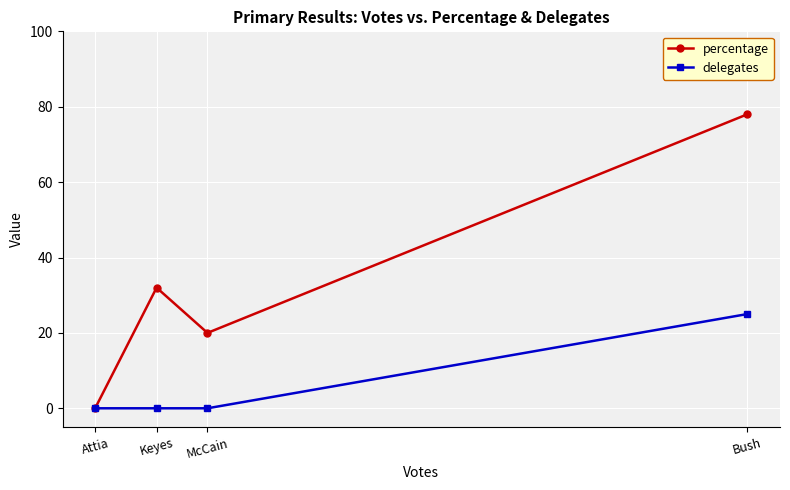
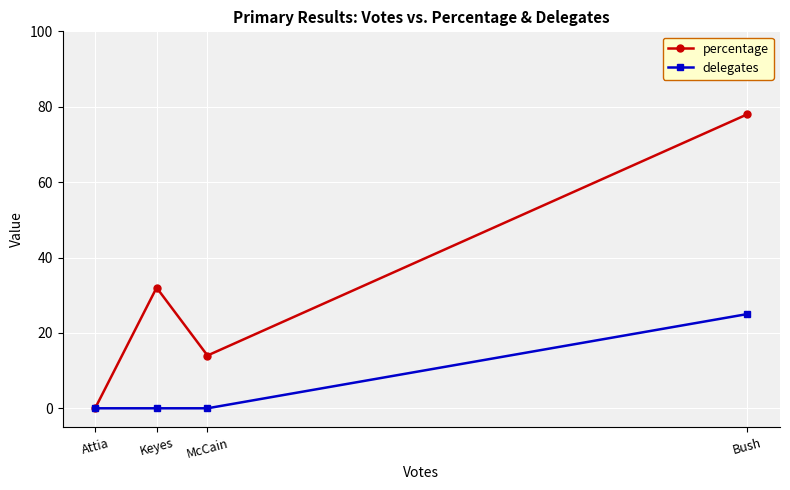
percentage, McCain: 20 -> 14
